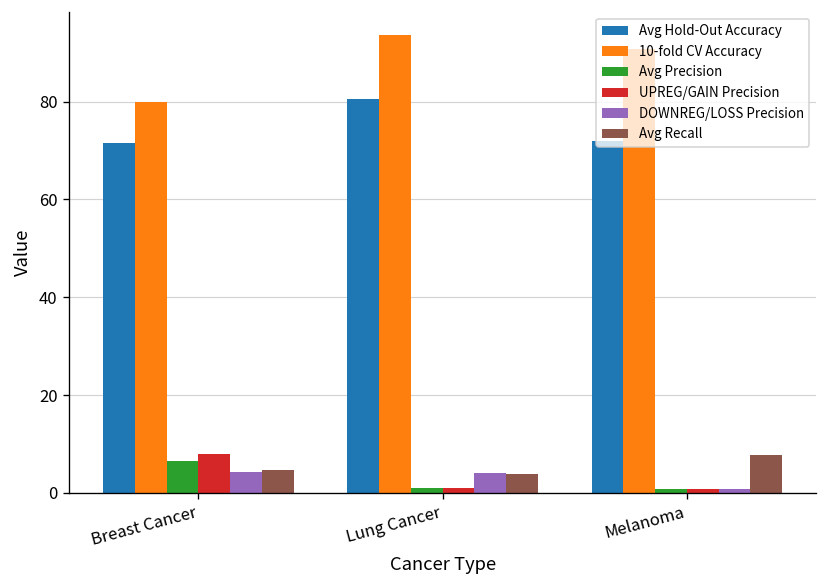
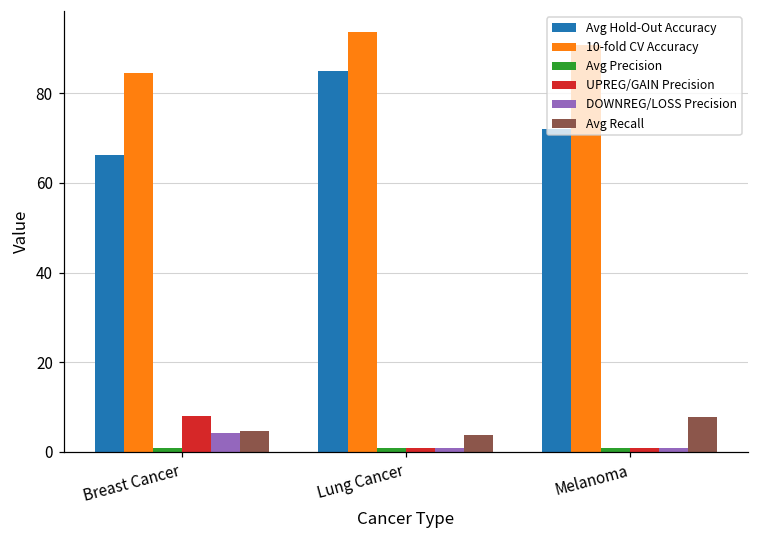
Avg Hold-Out Accuracy, Breast Cancer: 72 -> 66
10-fold CV Accuracy, Breast Cancer: 80 -> 84
Avg Precision, Breast Cancer: 7 -> 1
Avg Hold-Out Accuracy, Lung Cancer: 80 -> 85
DOWNREG/LOSS Precision, Lung Cancer: 4 -> 1
